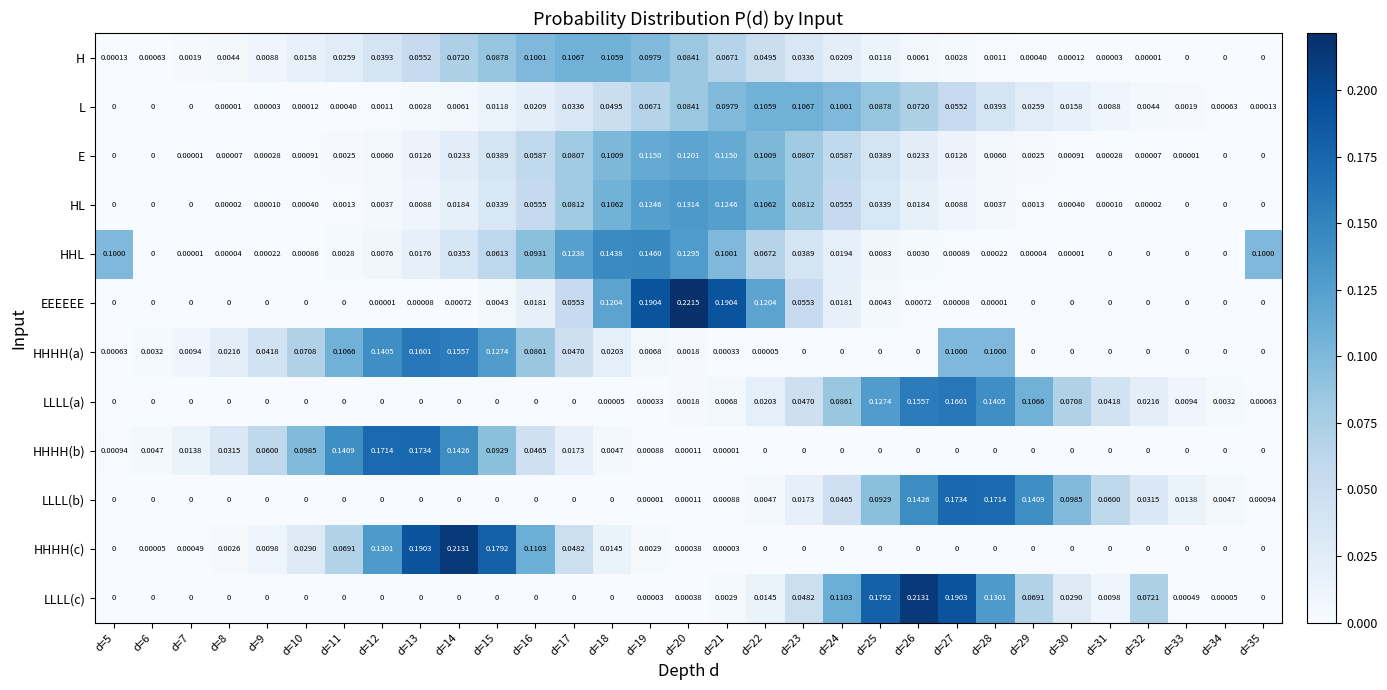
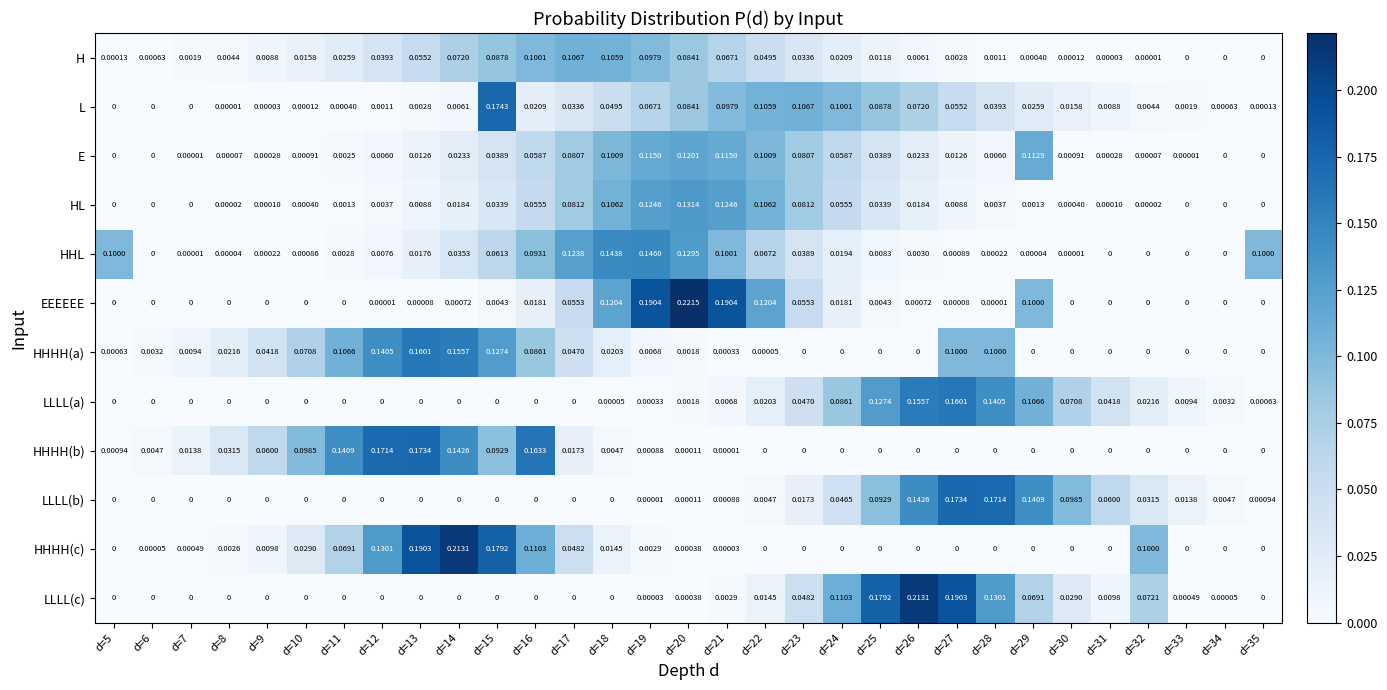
L, d=15: 0.0118 -> 0.1743
E, d=29: 0.0025 -> 0.1129
EEEEEE, d=29: 0 -> 0.1000
HHHH(b), d=16: 0.0465 -> 0.1633
HHHH(c), d=32: 0 -> 0.1000
